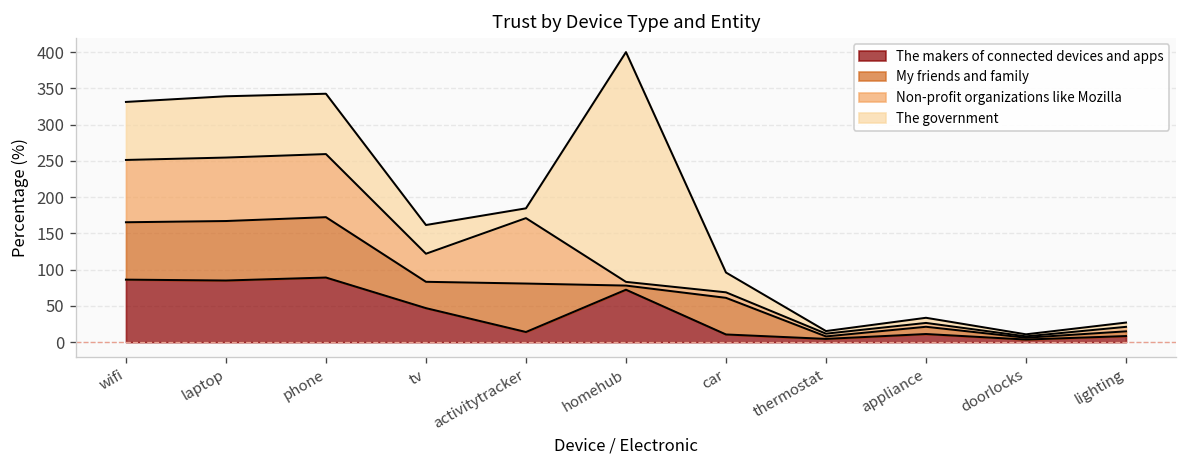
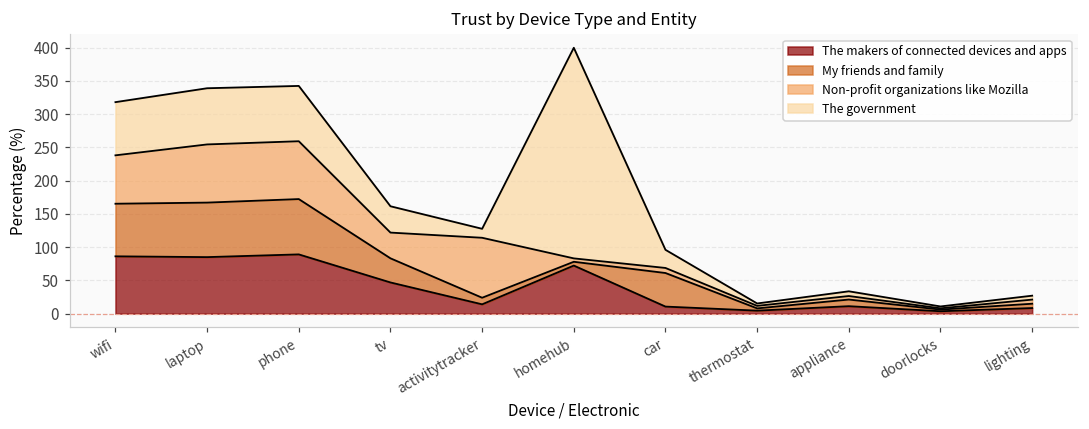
Non-profit organizations like Mozilla, wifi: 90 -> 70
My friends and family, activitytracker: 70 -> 10
